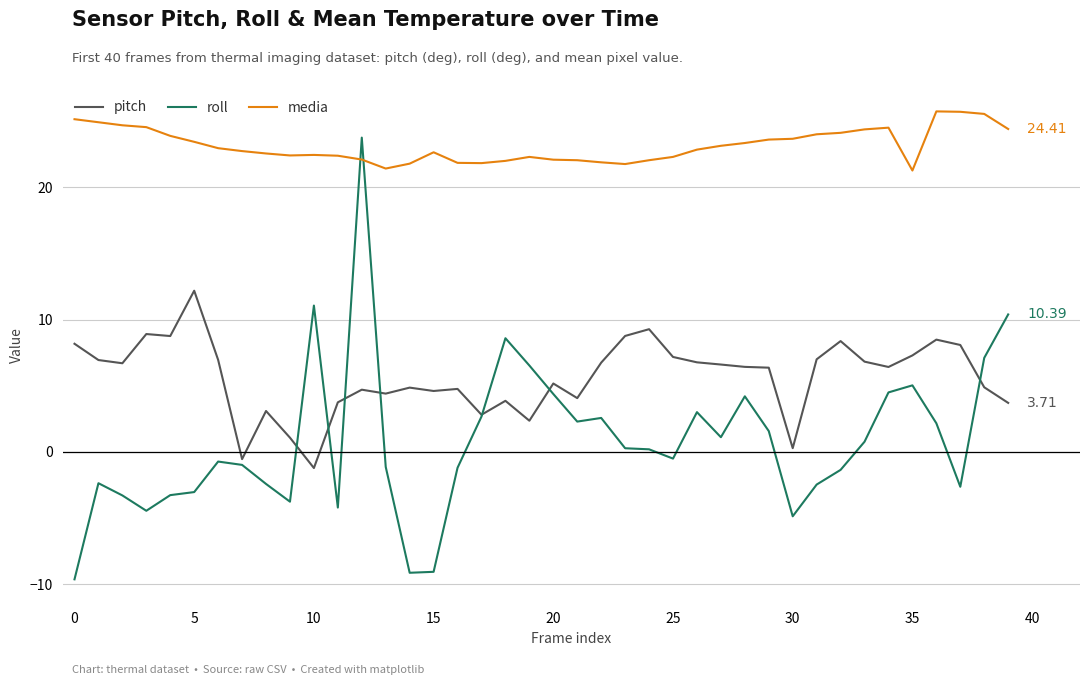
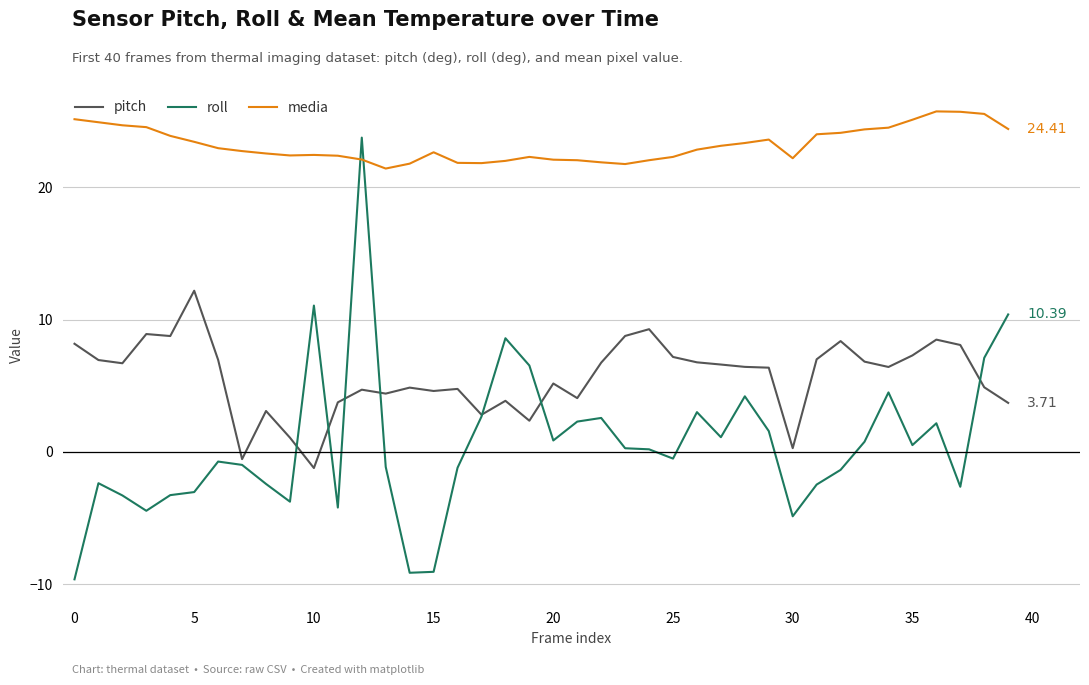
roll, 20: 4.4 -> 0.9
media, 30: 23.7 -> 22.2
roll, 35: 5.0 -> 0.5
media, 35: 21.3 -> 25.1
